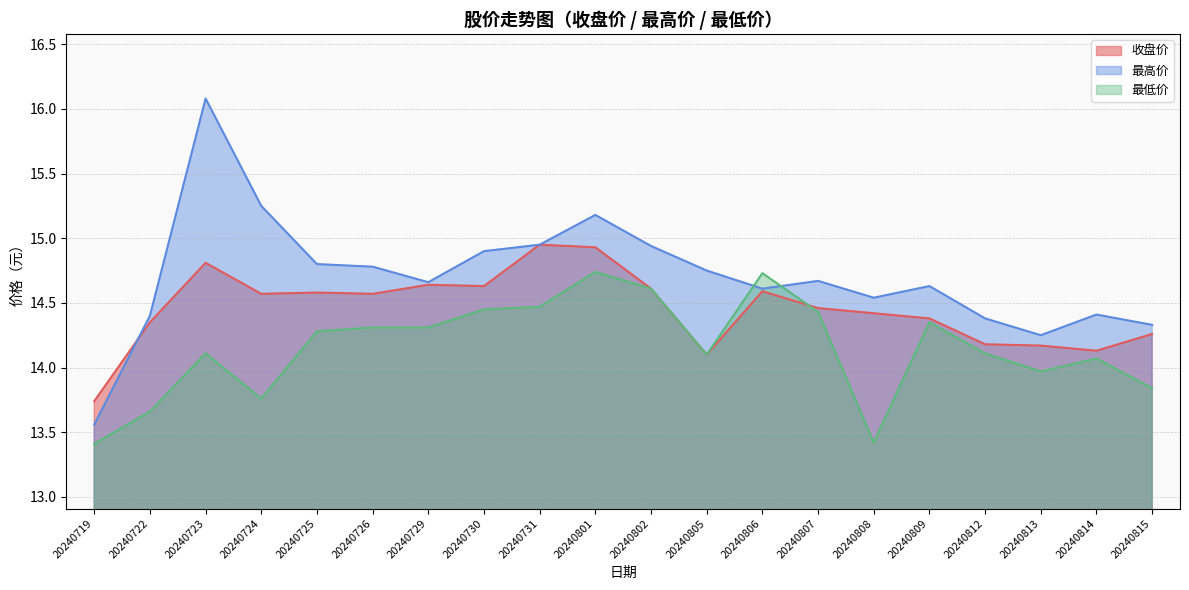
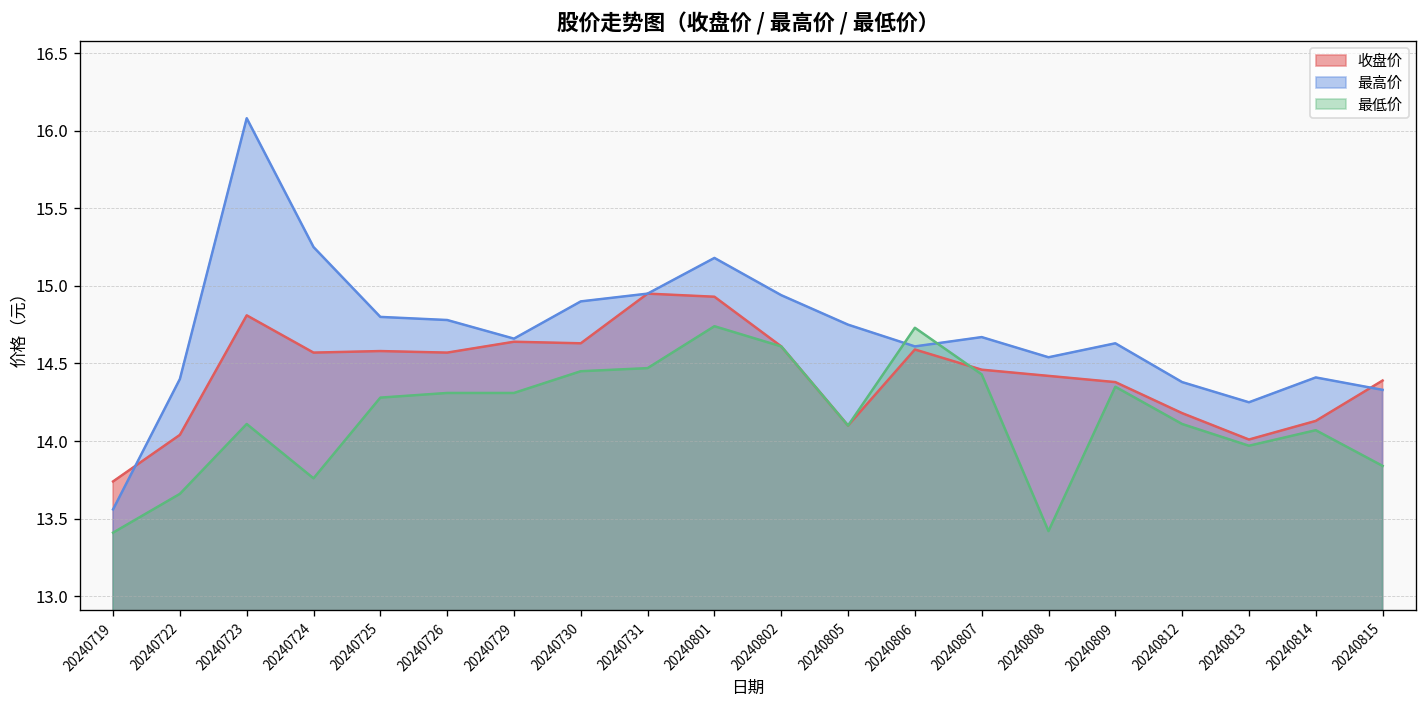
收盘价, 20240722: 14.35 -> 14.04
收盘价, 20240813: 14.17 -> 14.01
收盘价, 20240815: 14.26 -> 14.39
